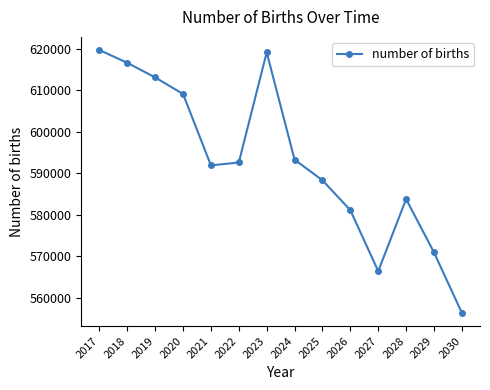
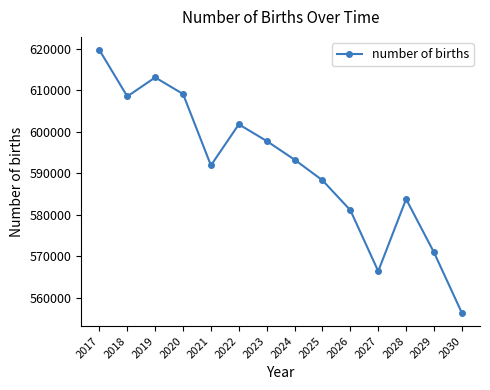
2018: 617000 -> 608000
2022: 593000 -> 602000
2023: 619000 -> 598000
